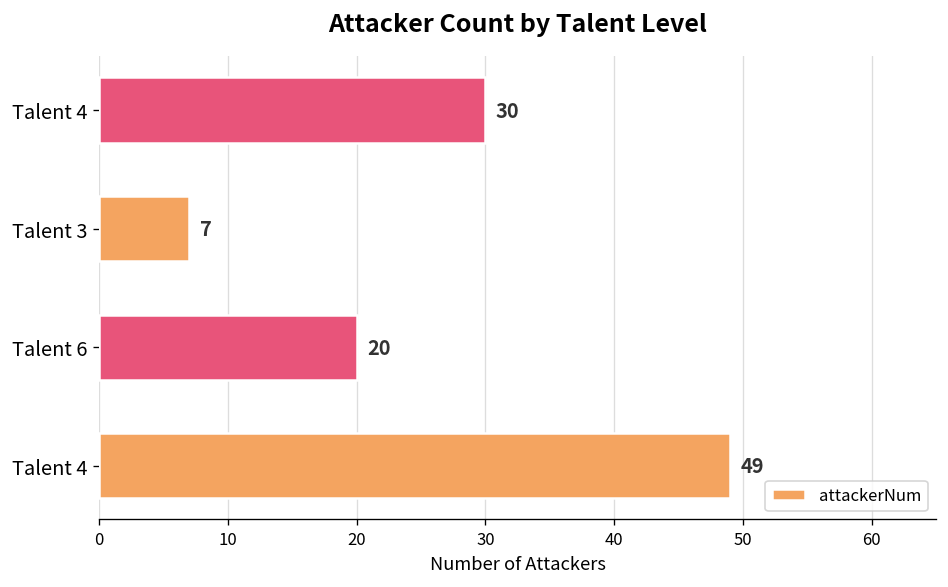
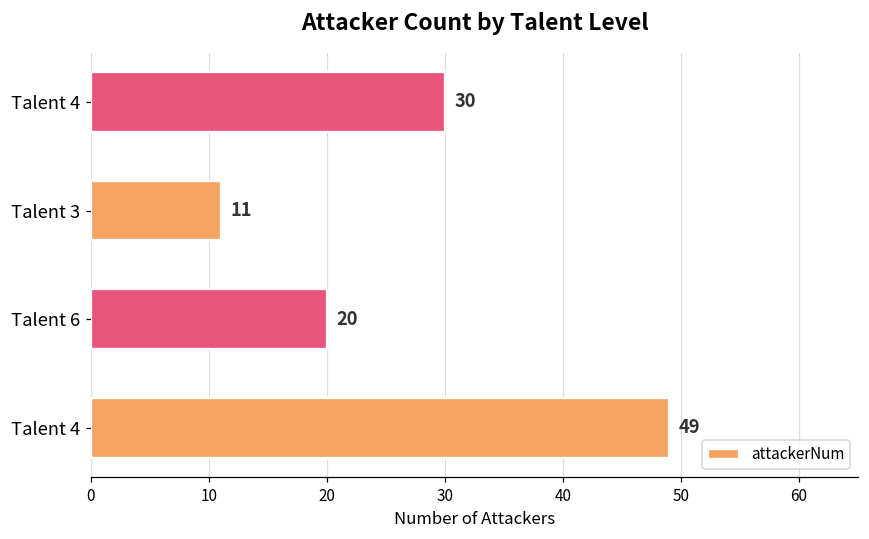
Talent 3: 7 -> 11
